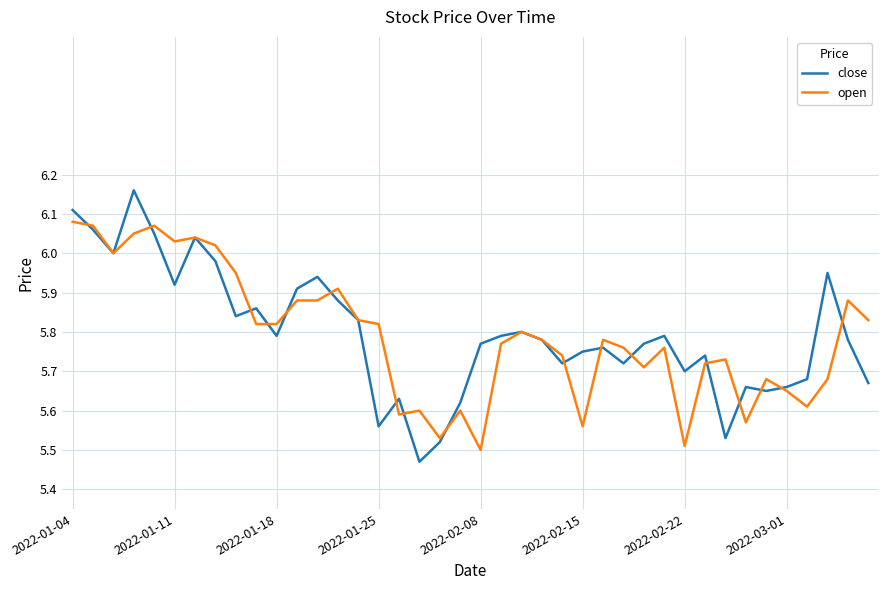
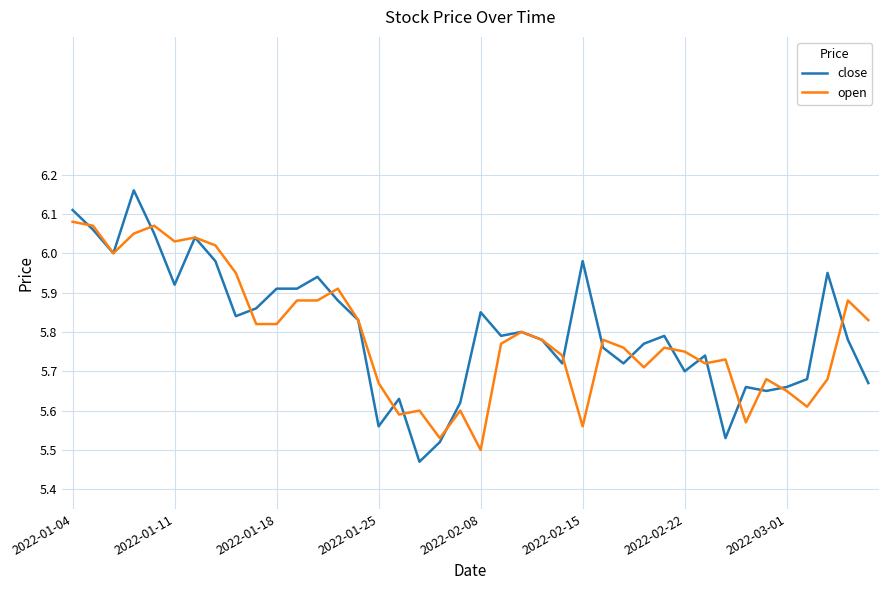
close, 2022-01-18: 5.79 -> 5.91
open, 2022-01-25: 5.82 -> 5.67
close, 2022-02-08: 5.77 -> 5.85
close, 2022-02-15: 5.75 -> 5.98
open, 2022-02-22: 5.51 -> 5.75
